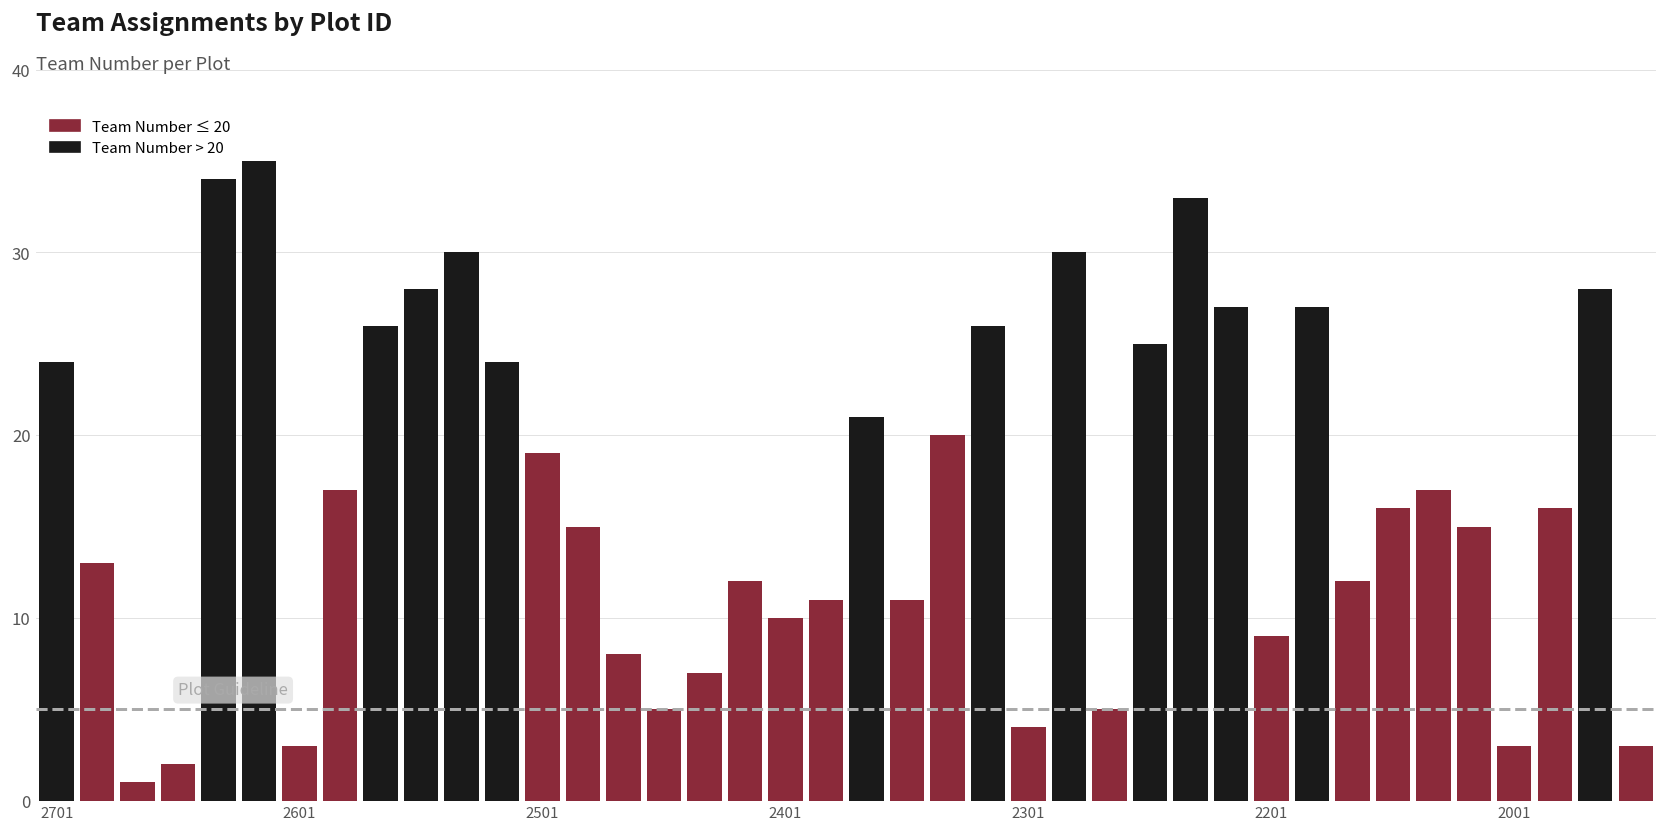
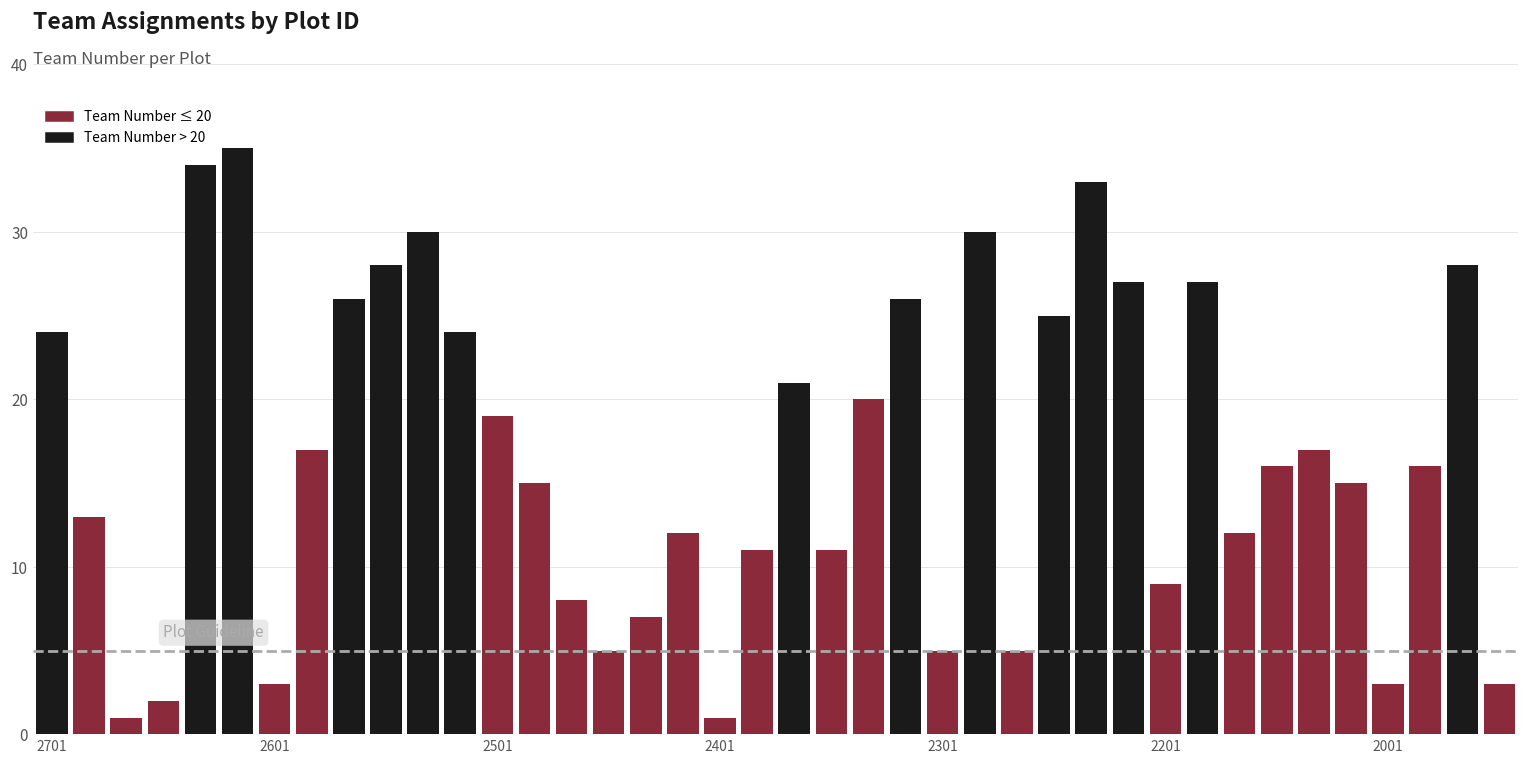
2401: 10 -> 1
2301: 4 -> 5
